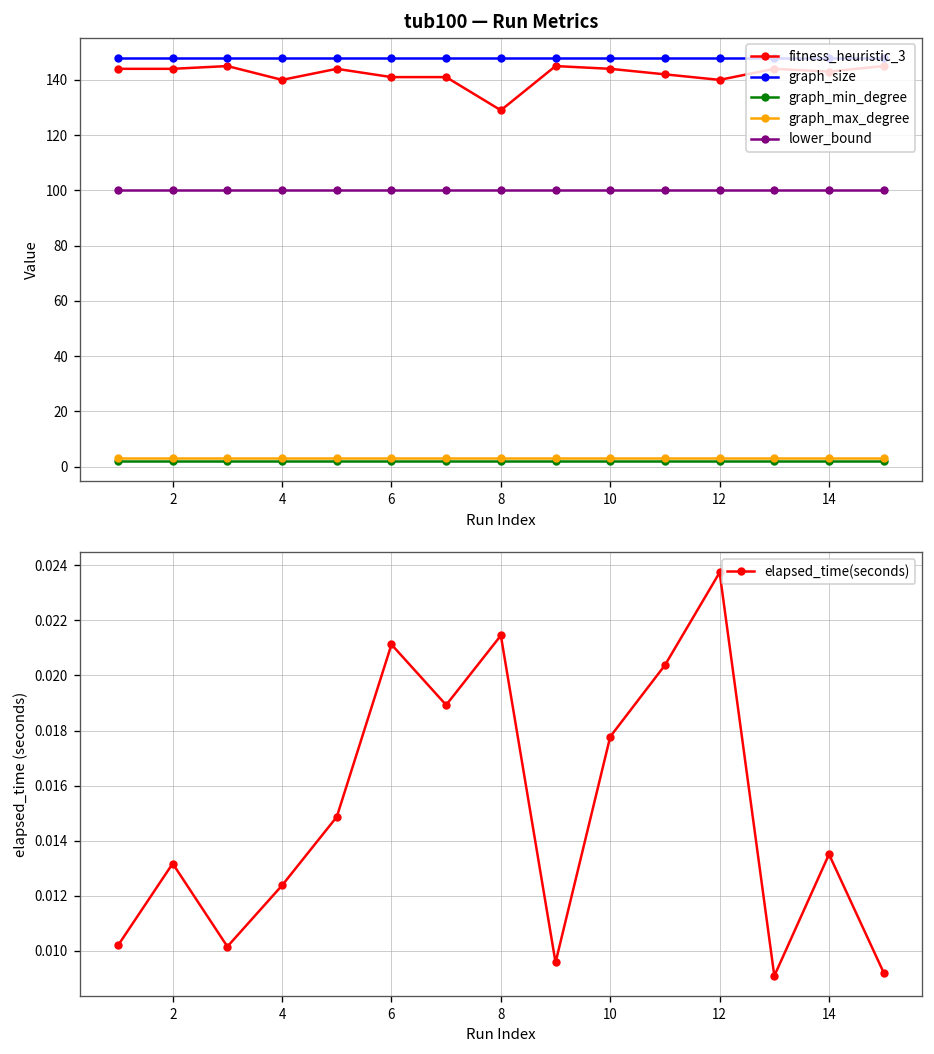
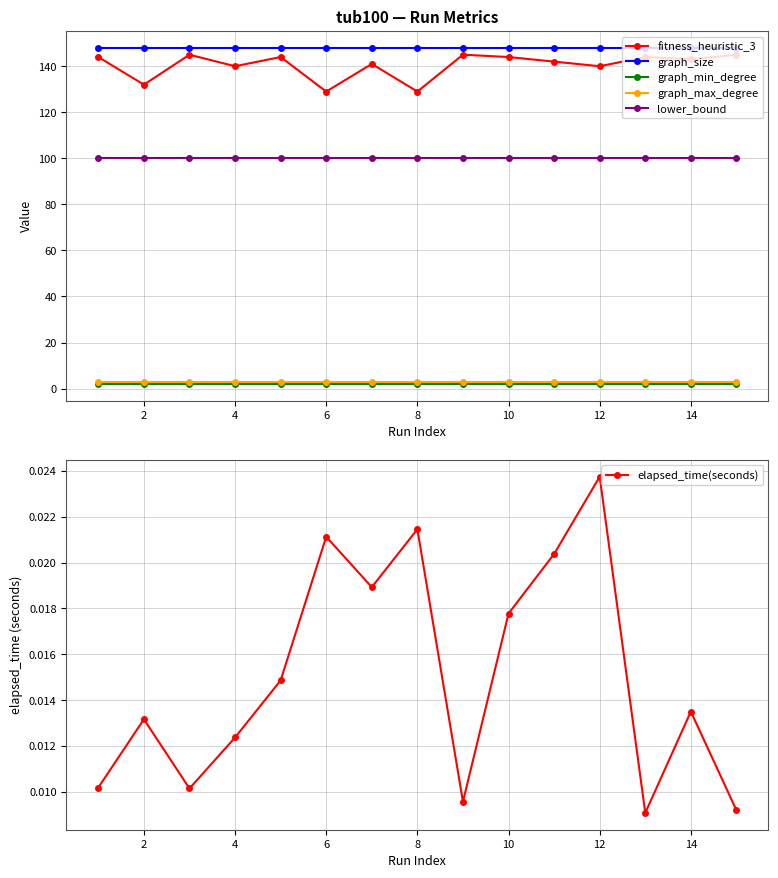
tub100 — Run Metrics, fitness_heuristic_3, 2: 144 -> 132
tub100 — Run Metrics, fitness_heuristic_3, 6: 141 -> 129
